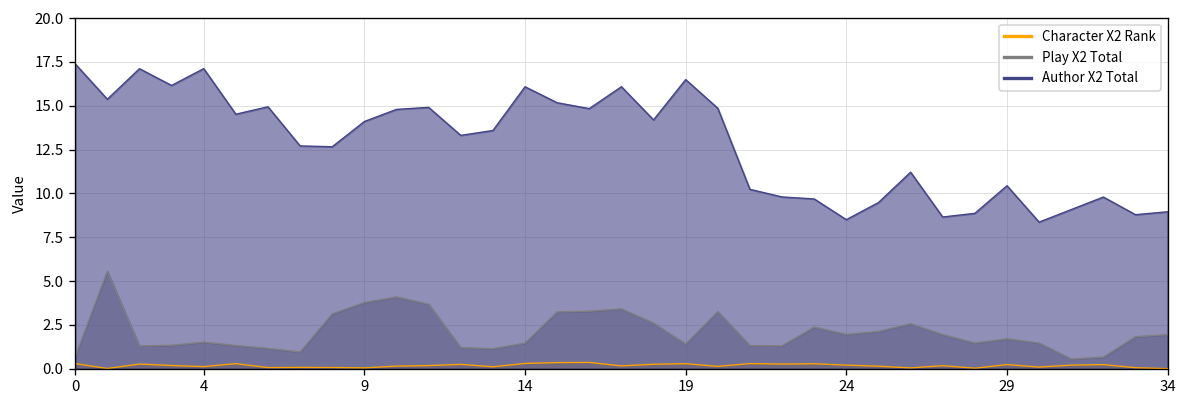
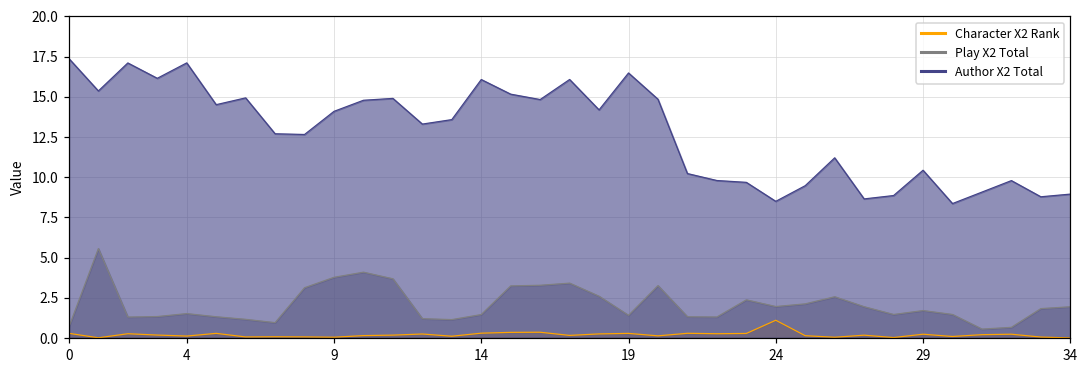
Character X2 Rank, 24: 0.2 -> 1.1
